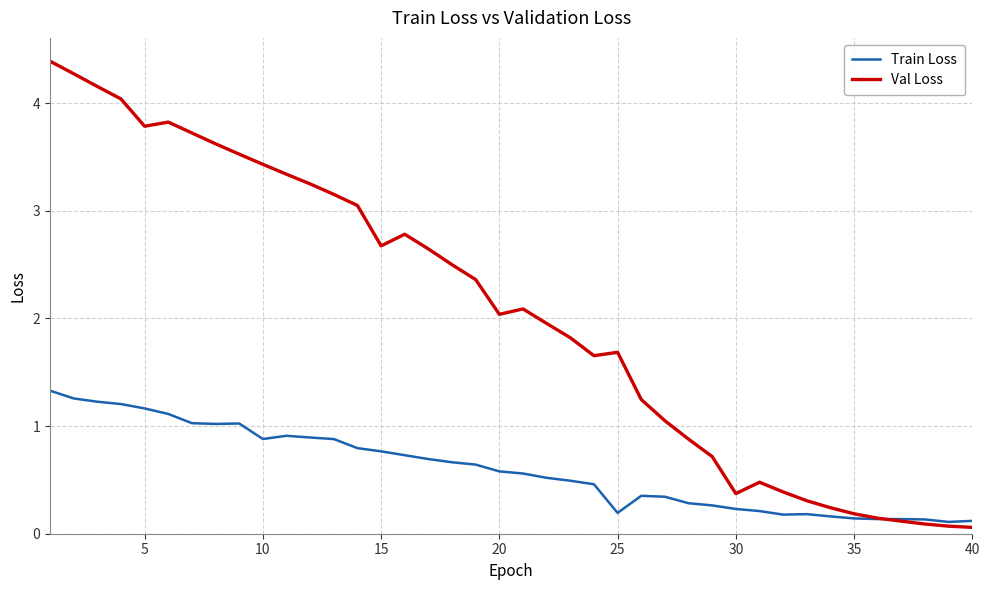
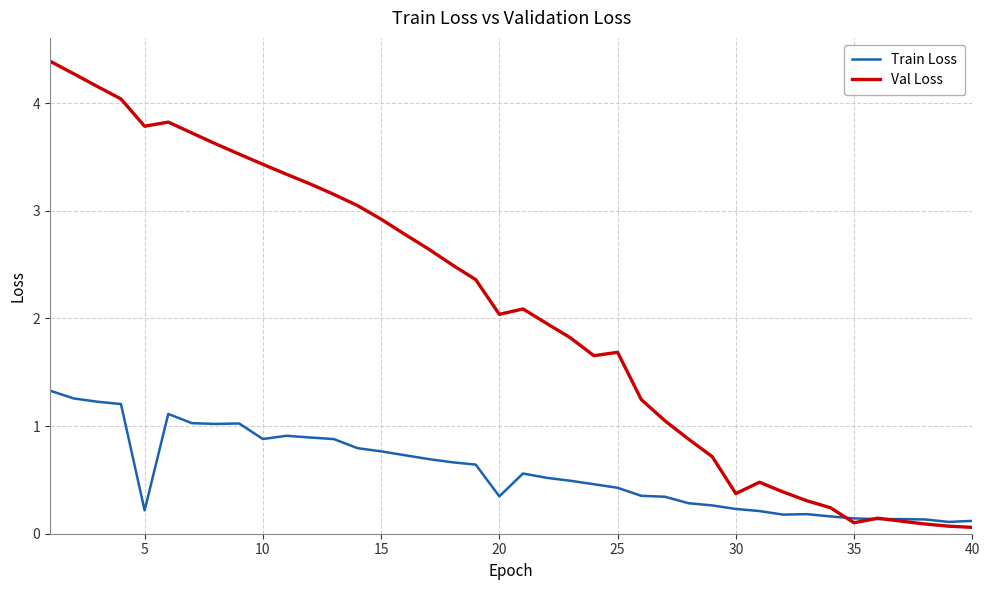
Train Loss, 5: 1.16 -> 0.22
Val Loss, 15: 2.67 -> 2.92
Train Loss, 20: 0.58 -> 0.35
Train Loss, 25: 0.19 -> 0.43
Val Loss, 35: 0.19 -> 0.10
